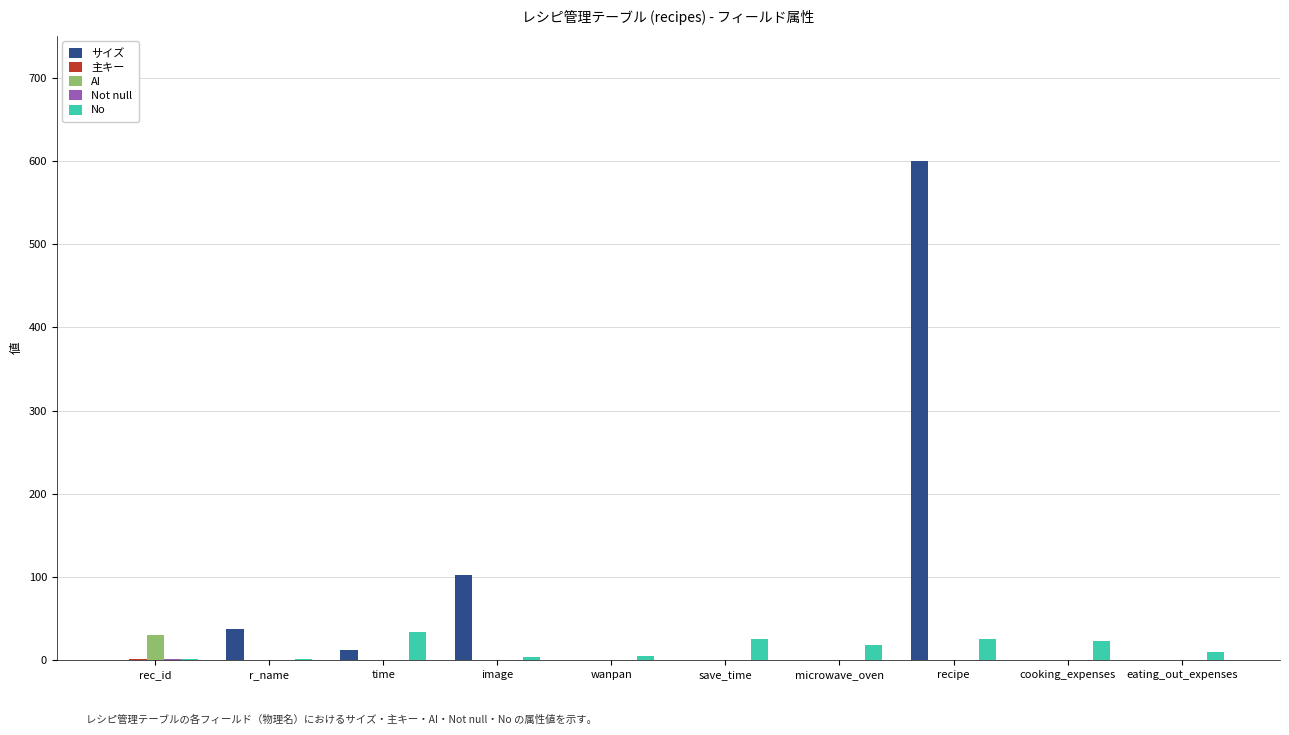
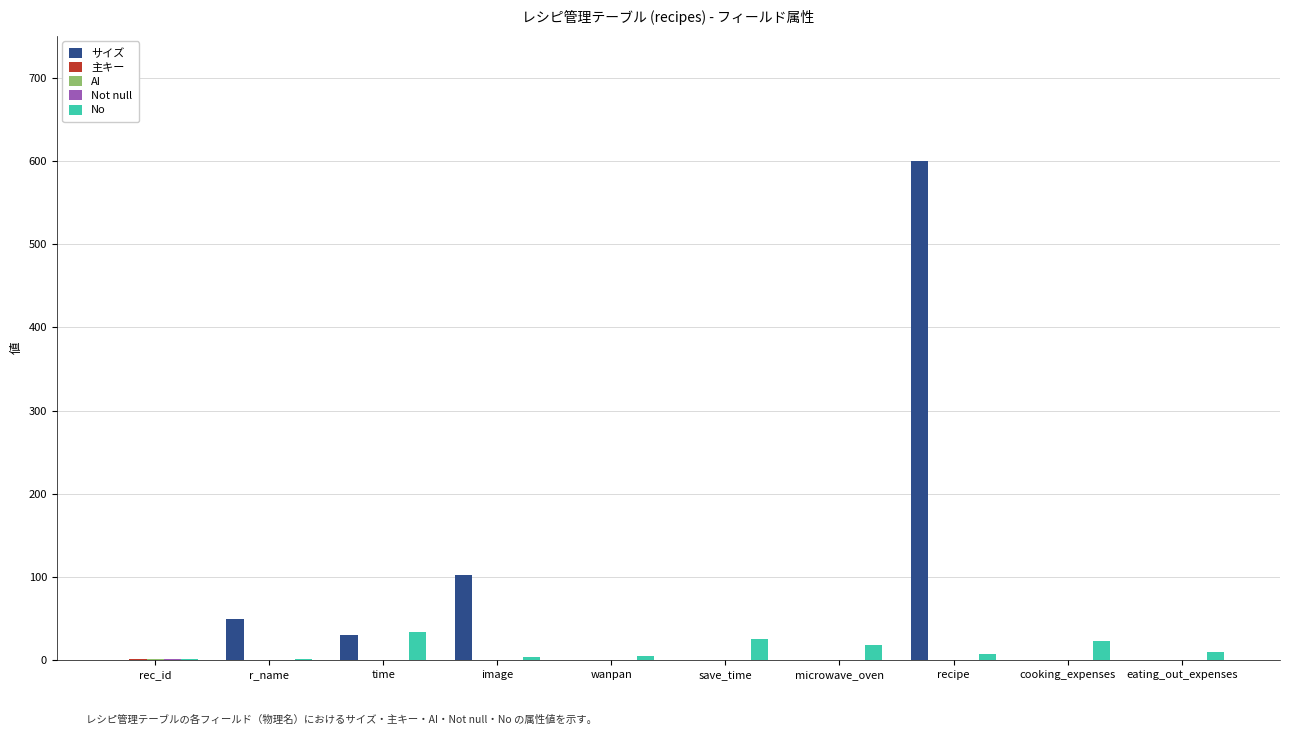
AI, rec_id: 30 -> 0
サイズ, r_name: 40 -> 50
サイズ, time: 10 -> 30
No, recipe: 30 -> 10
